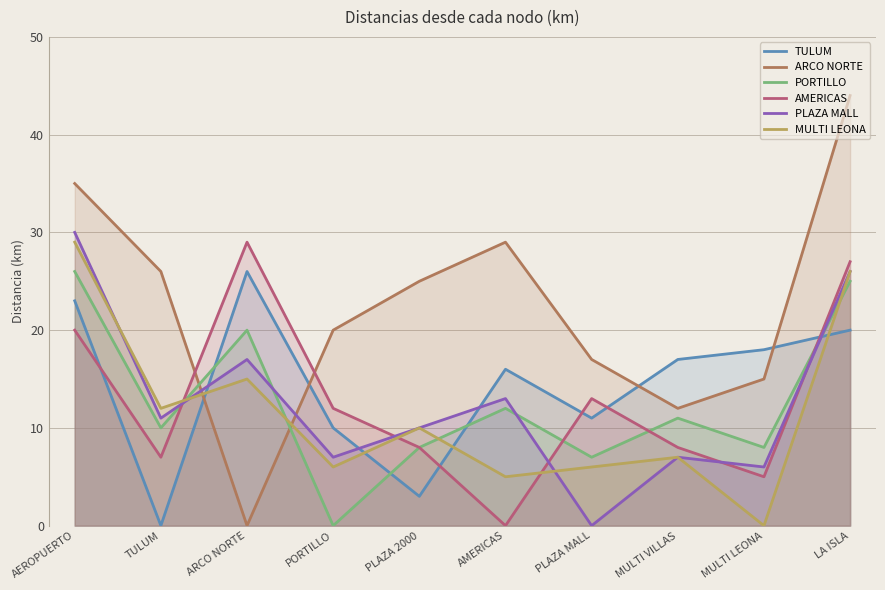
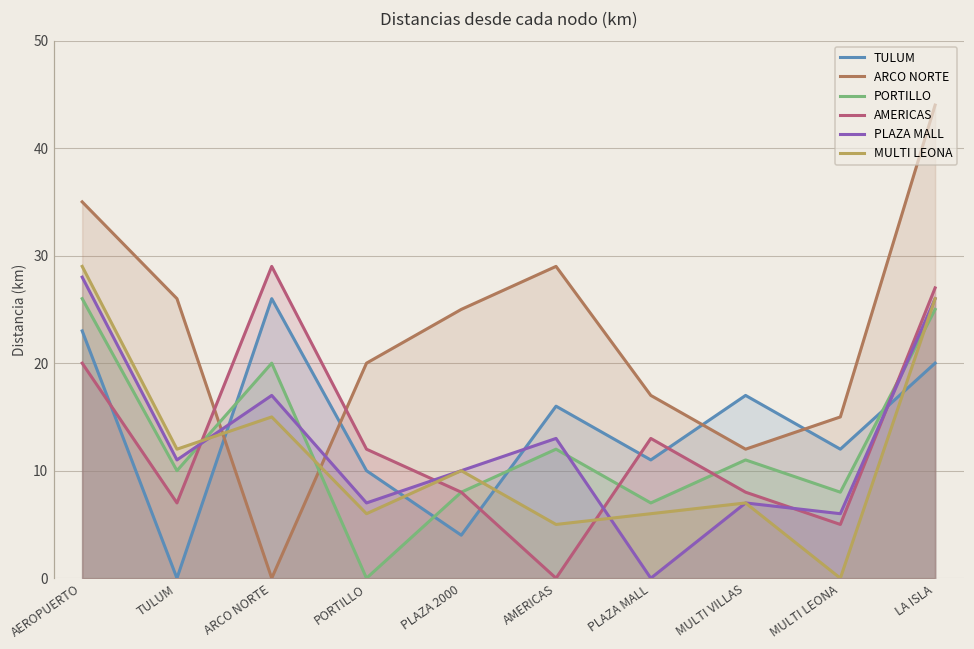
PLAZA MALL, AEROPUERTO: 30 -> 28
TULUM, PLAZA 2000: 3 -> 4
TULUM, MULTI LEONA: 18 -> 12
